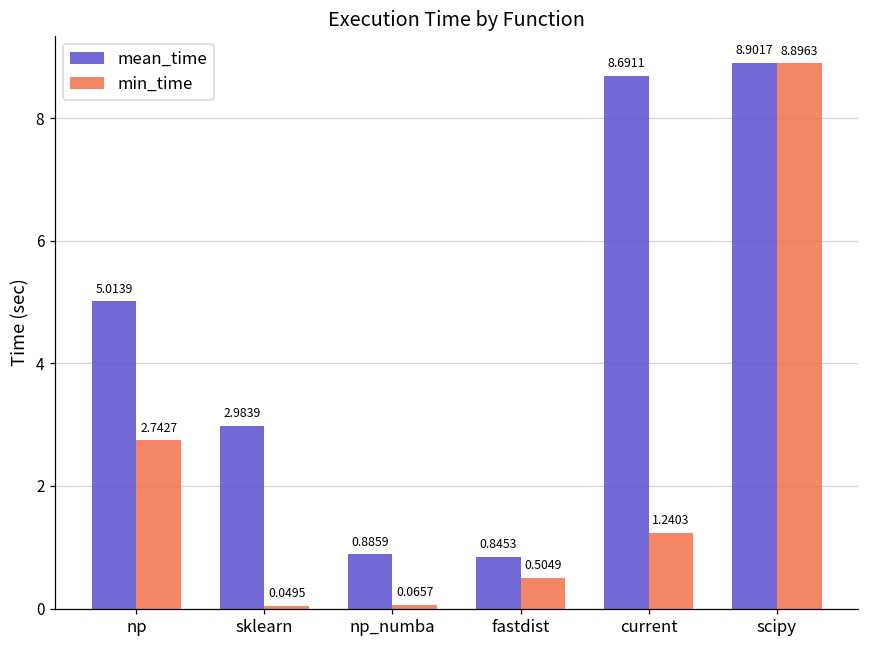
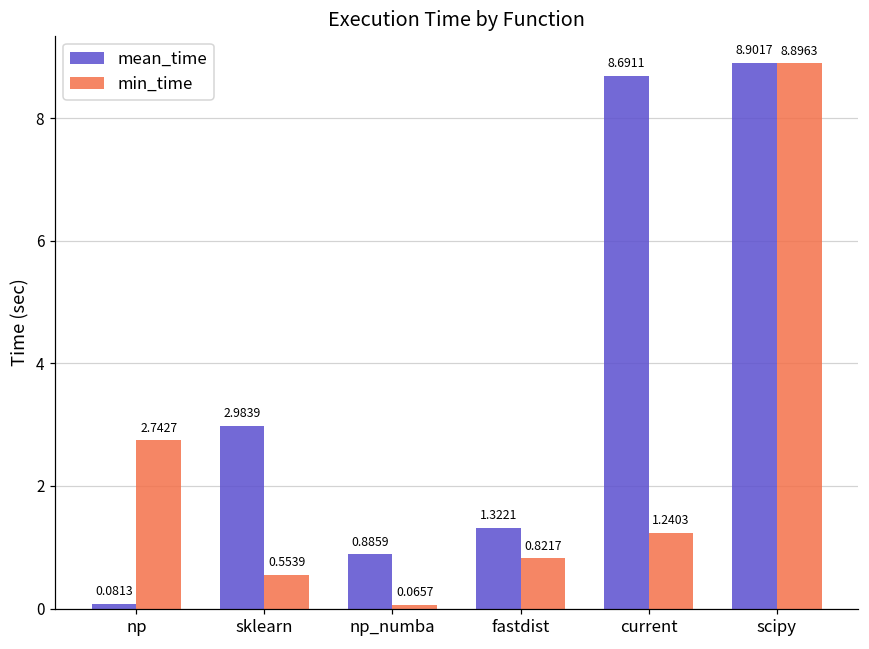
mean_time, np: 5.0139 -> 0.0813
min_time, sklearn: 0.0495 -> 0.5539
mean_time, fastdist: 0.8453 -> 1.3221
min_time, fastdist: 0.5049 -> 0.8217
